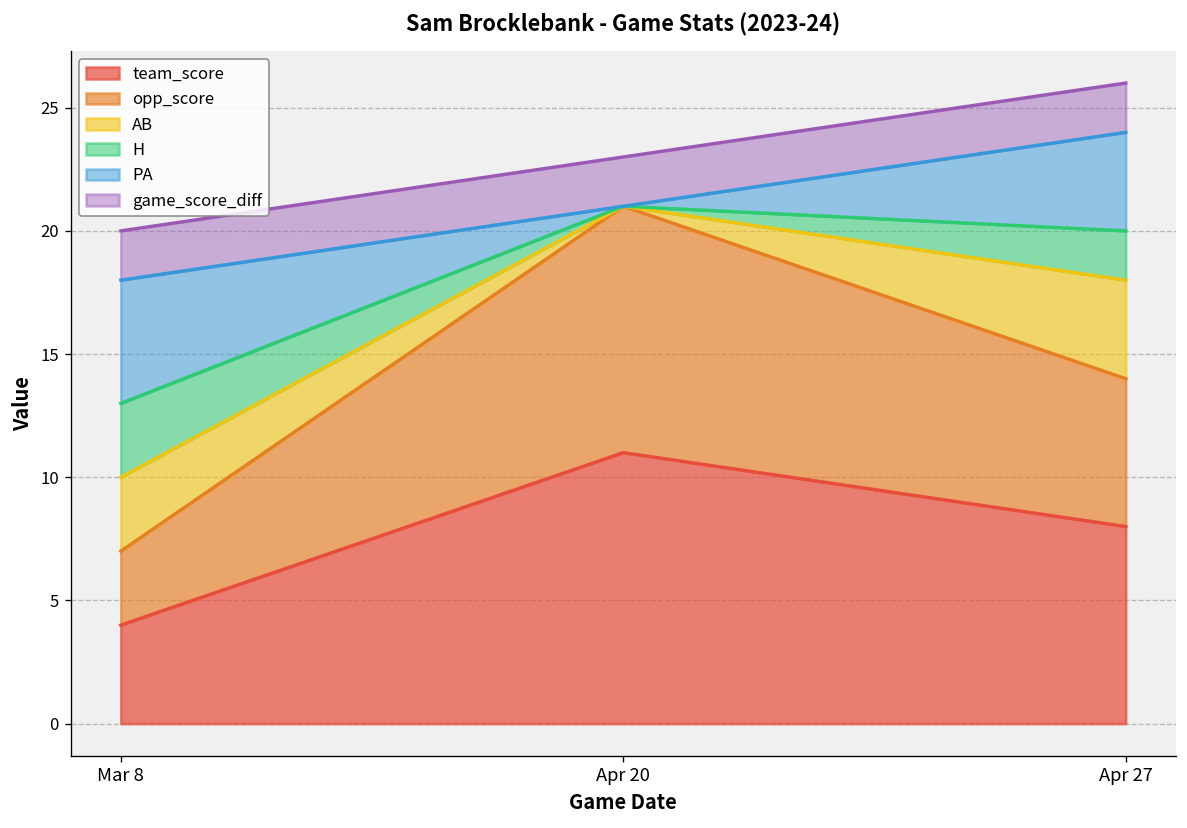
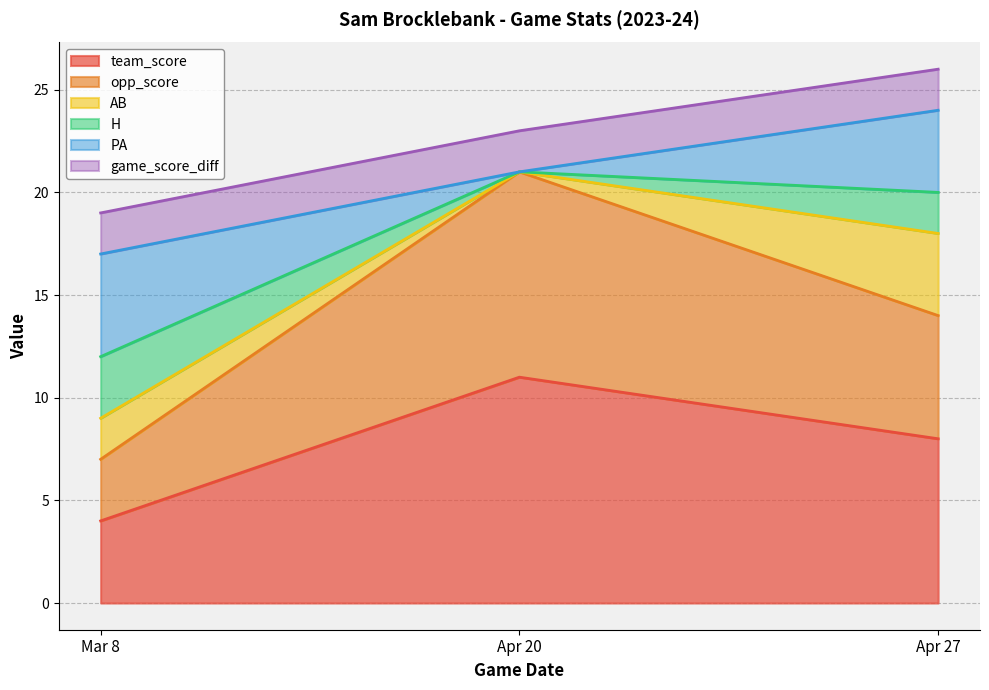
AB, Mar 8: 3 -> 2
